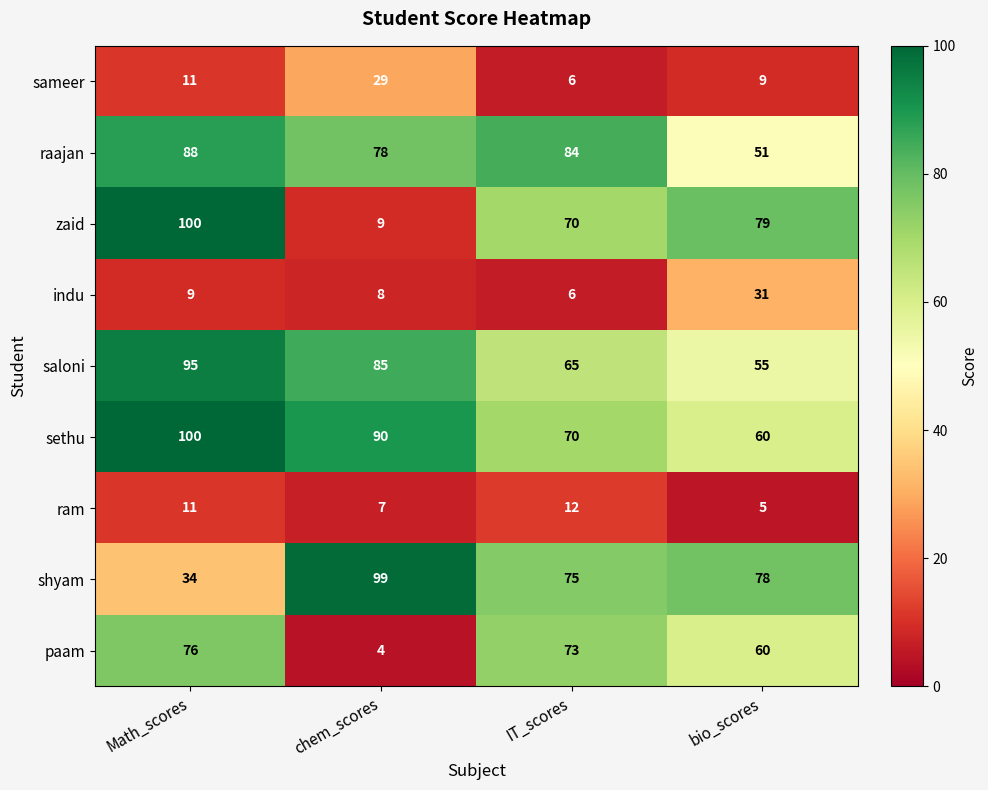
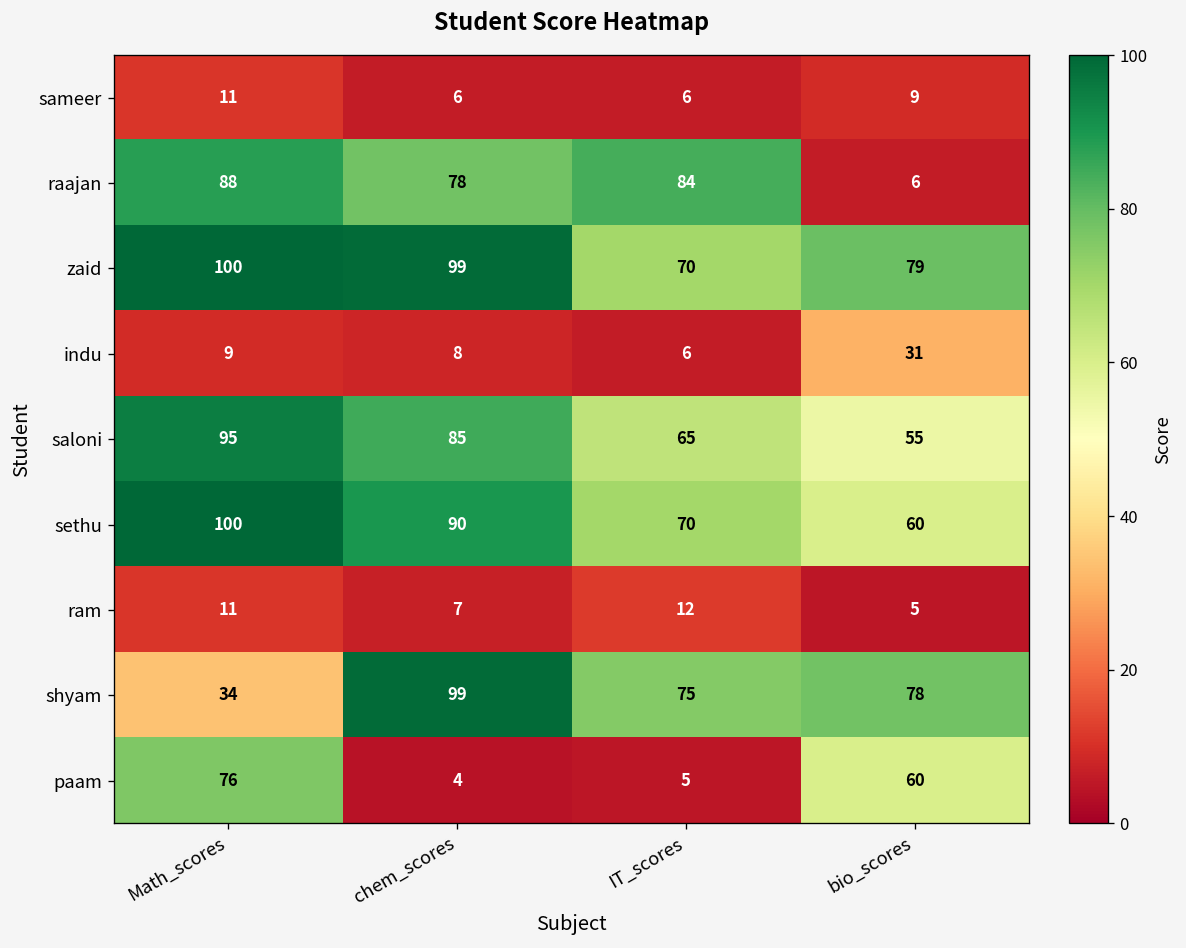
sameer, chem_scores: 29 -> 6
raajan, bio_scores: 51 -> 6
zaid, chem_scores: 9 -> 99
paam, IT_scores: 73 -> 5
